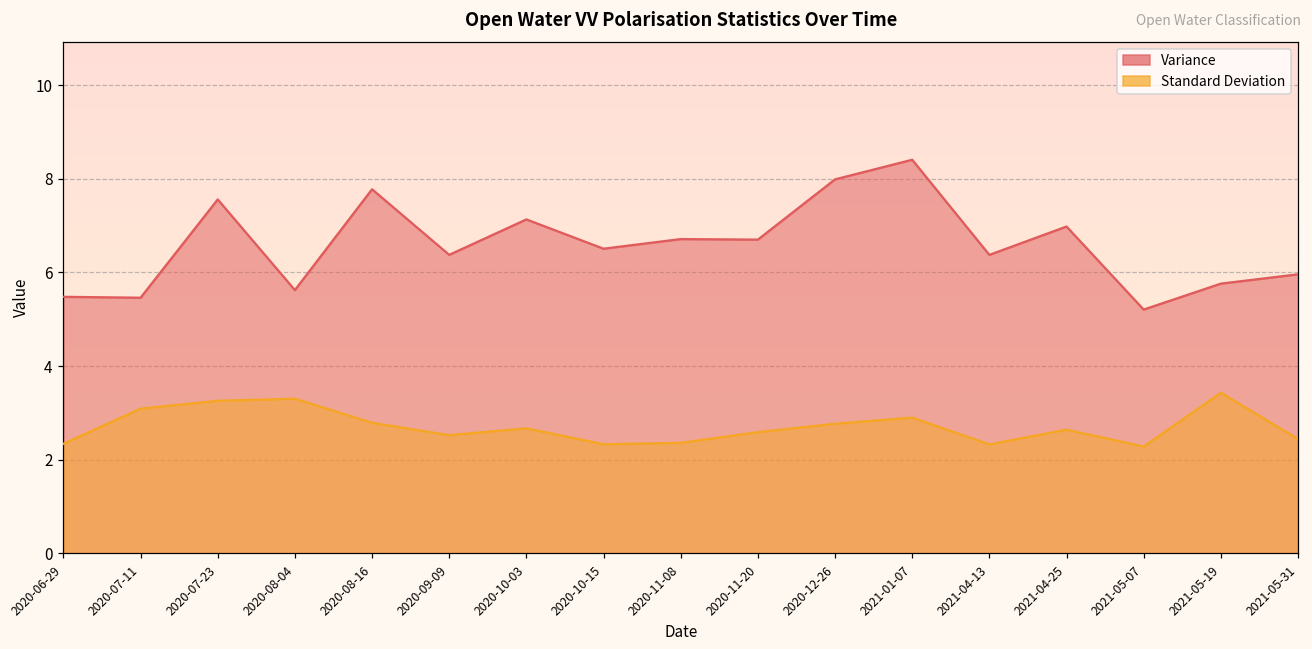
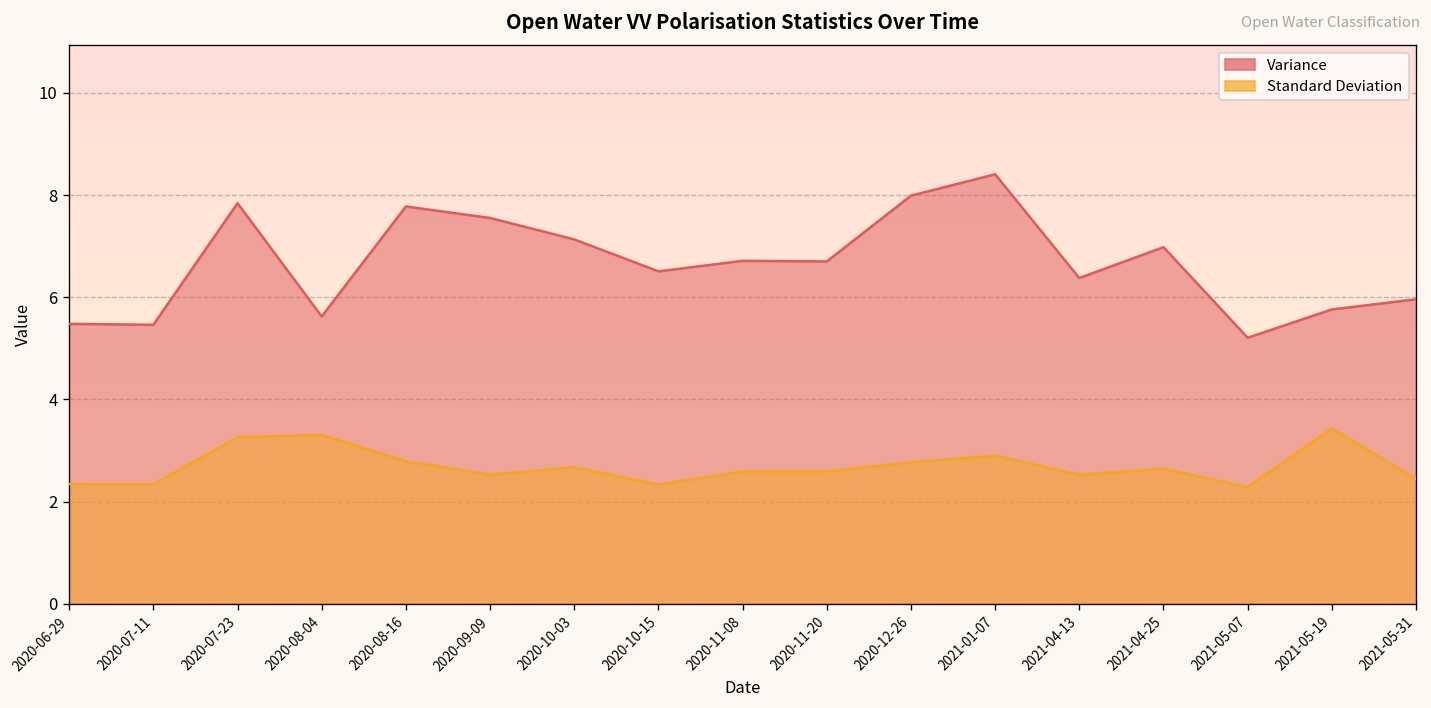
Standard Deviation, 2020-07-11: 3.1 -> 2.3
Variance, 2020-07-23: 7.6 -> 7.8
Variance, 2020-09-09: 6.4 -> 7.6
Standard Deviation, 2020-11-08: 2.4 -> 2.6
Standard Deviation, 2021-04-13: 2.3 -> 2.5
